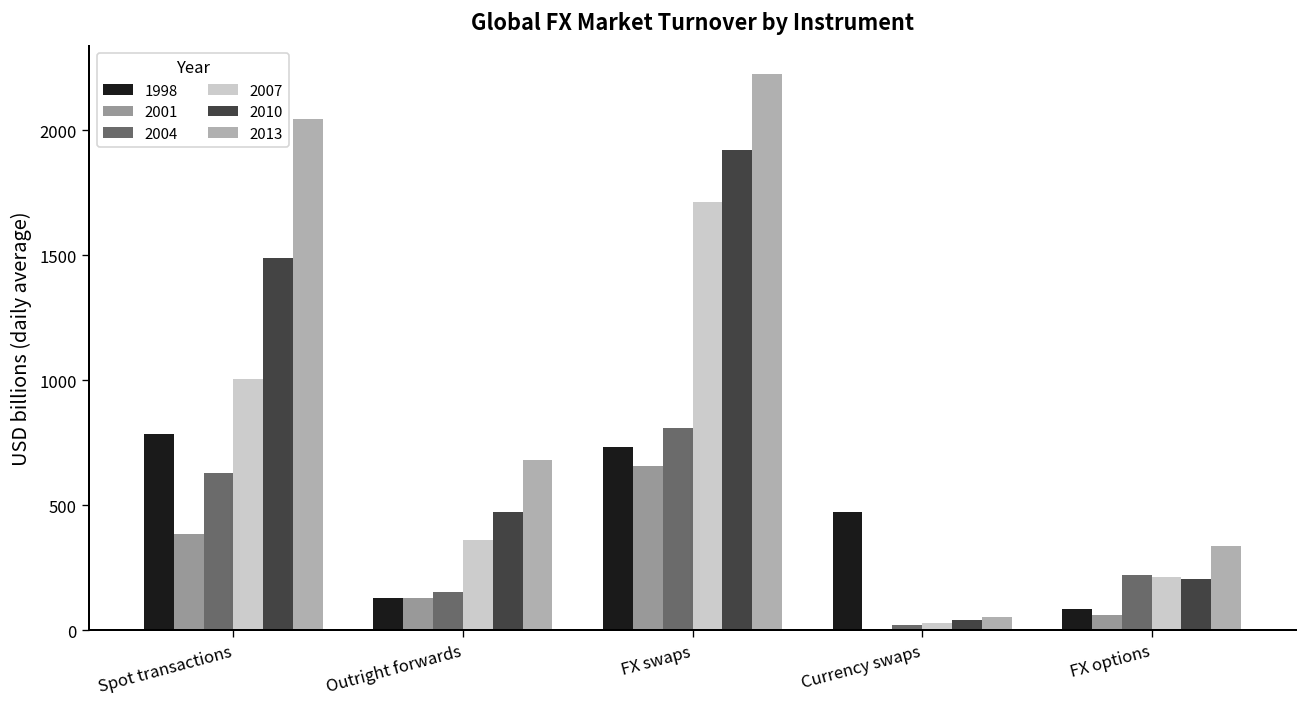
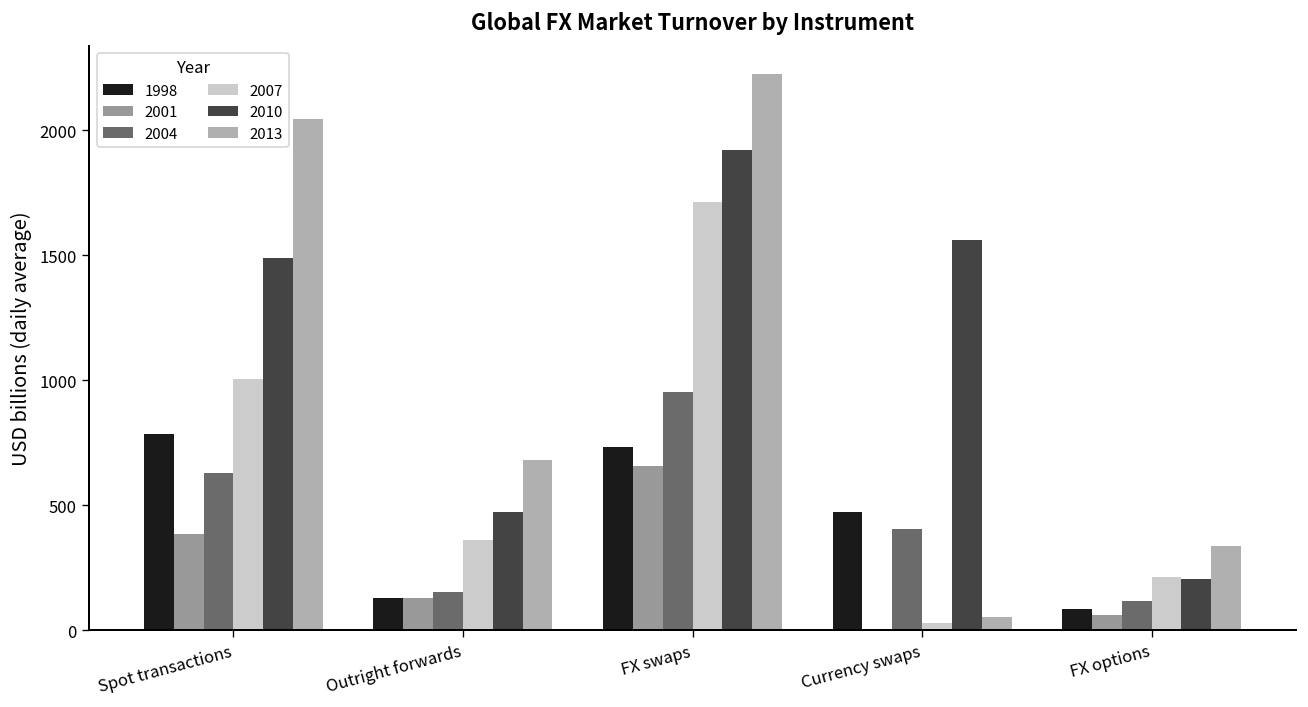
2004, FX swaps: 810 -> 950
2004, Currency swaps: 20 -> 410
2010, Currency swaps: 40 -> 1560
2004, FX options: 220 -> 120
